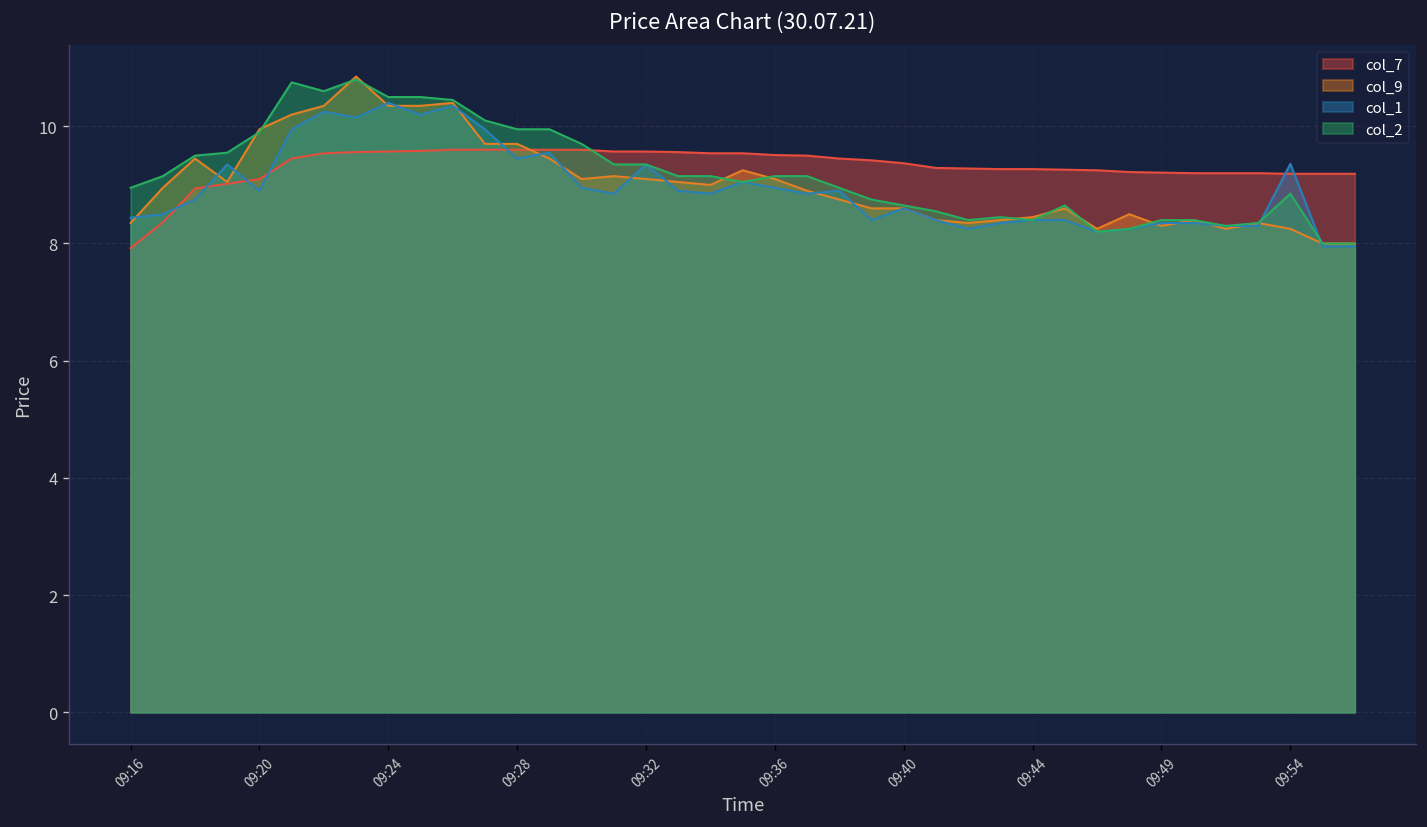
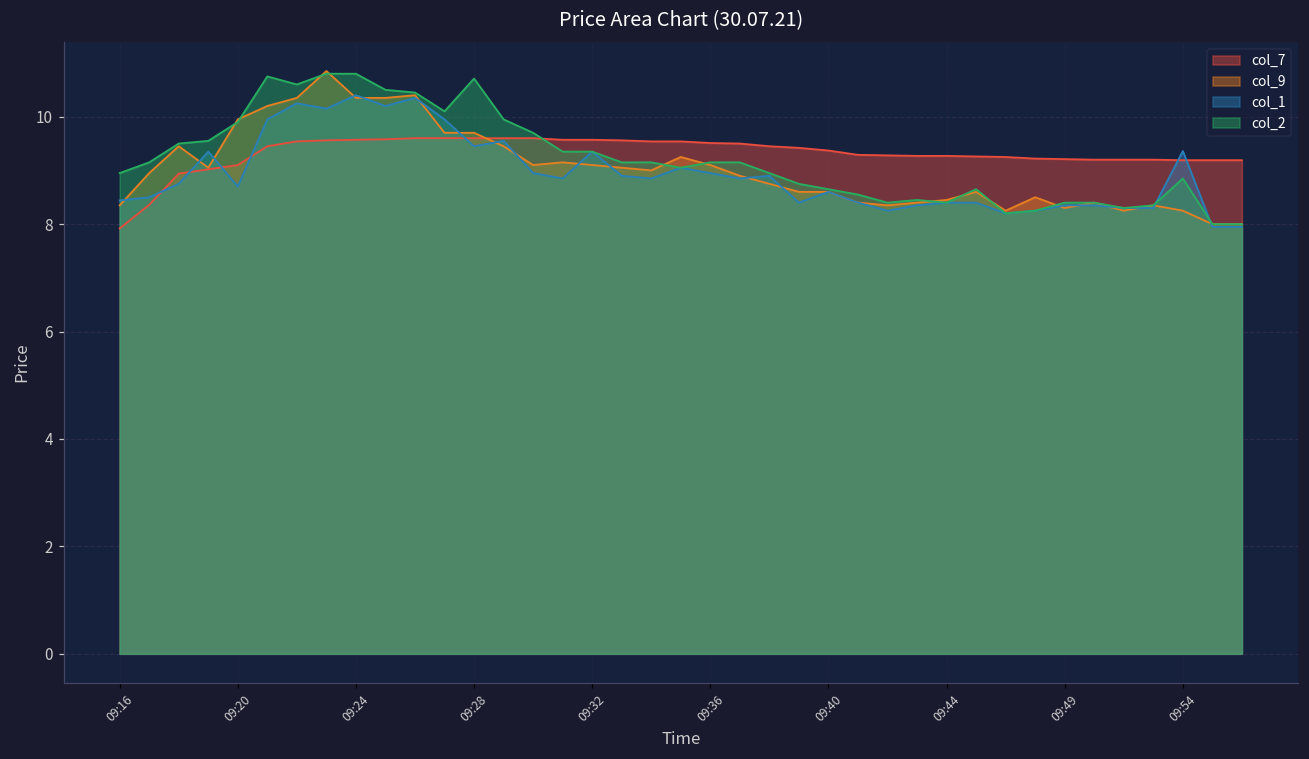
col_1, 09:20: 8.9 -> 8.7
col_2, 09:24: 10.5 -> 10.8
col_2, 09:28: 10.0 -> 10.7
